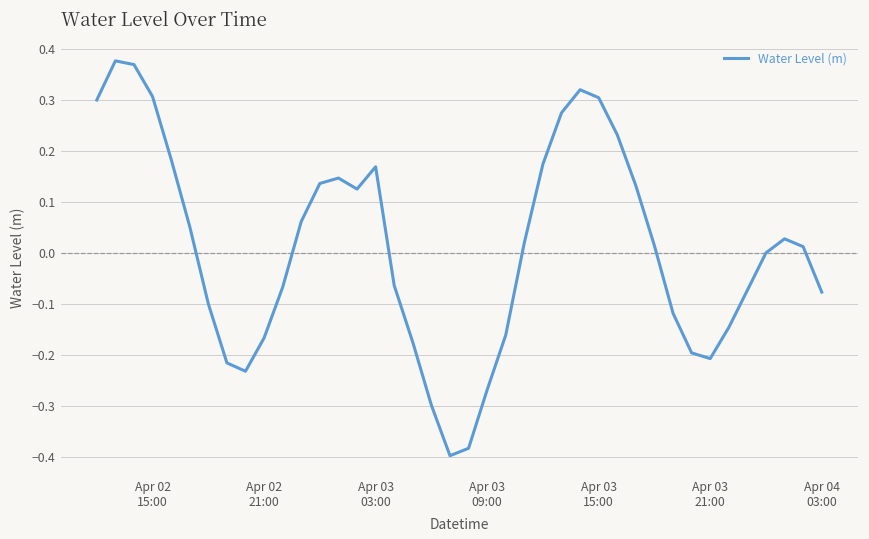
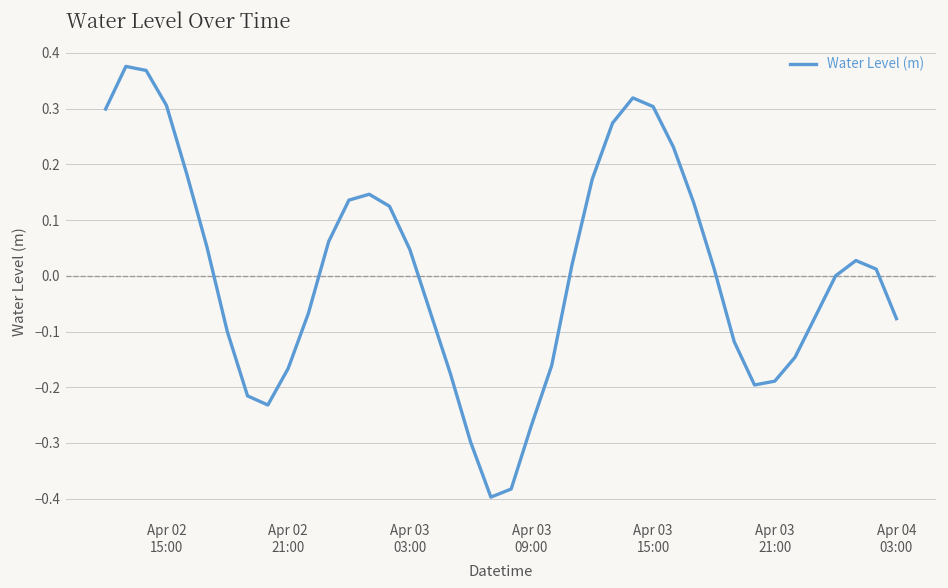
Apr 03 03:00: 0.17 -> 0.05
Apr 03 21:00: -0.21 -> -0.19
